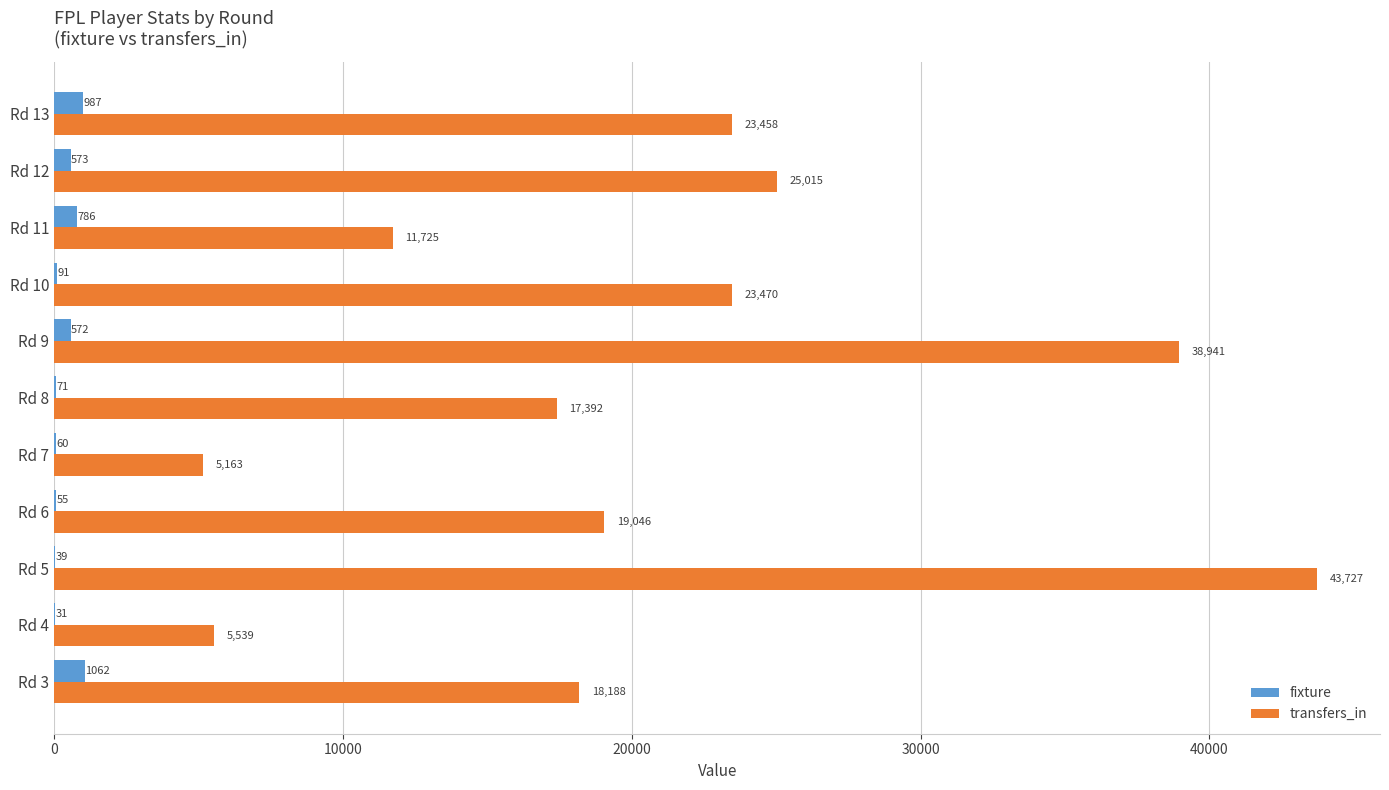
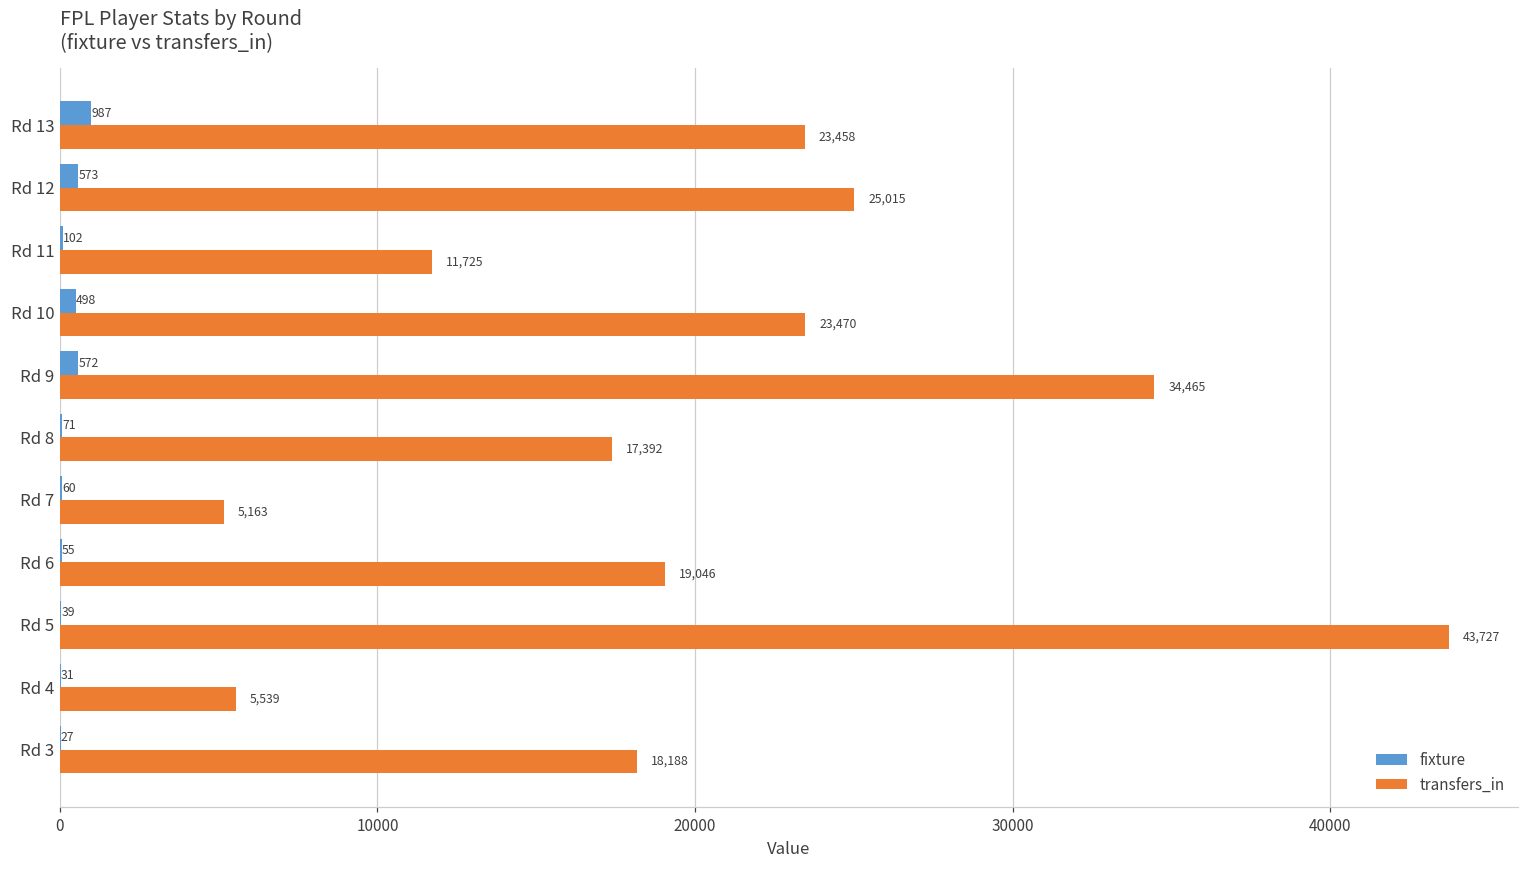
fixture, Rd 11: 786 -> 102
fixture, Rd 10: 91 -> 498
transfers_in, Rd 9: 38,941 -> 34,465
fixture, Rd 3: 1062 -> 27
